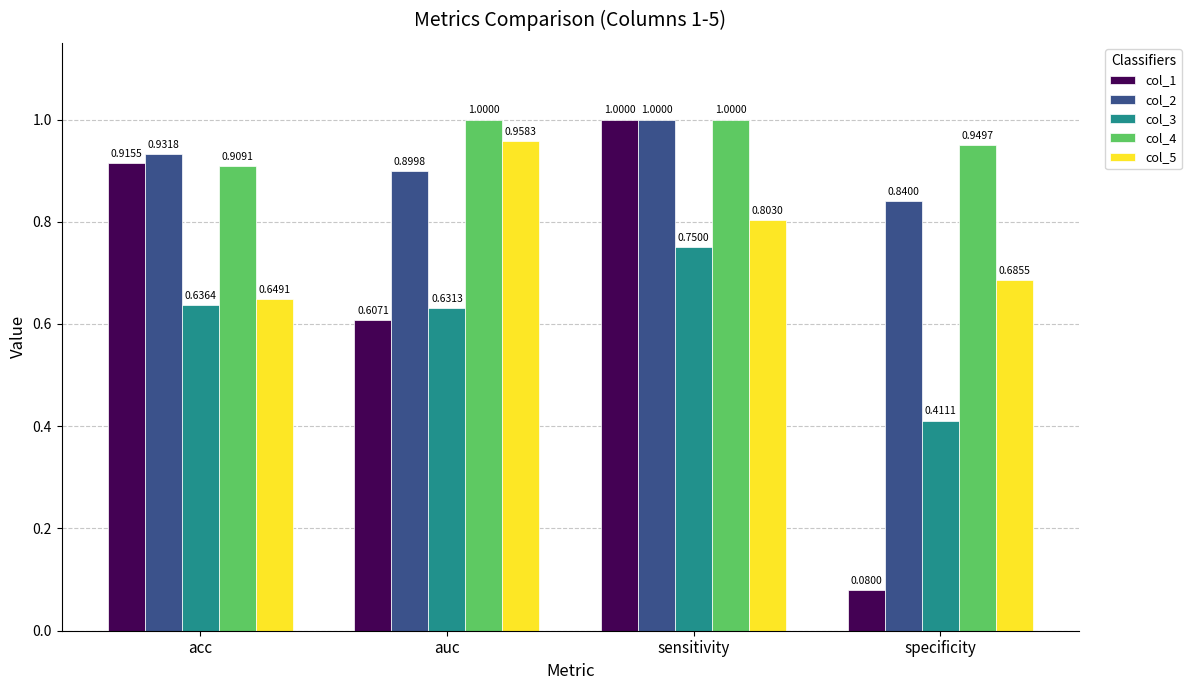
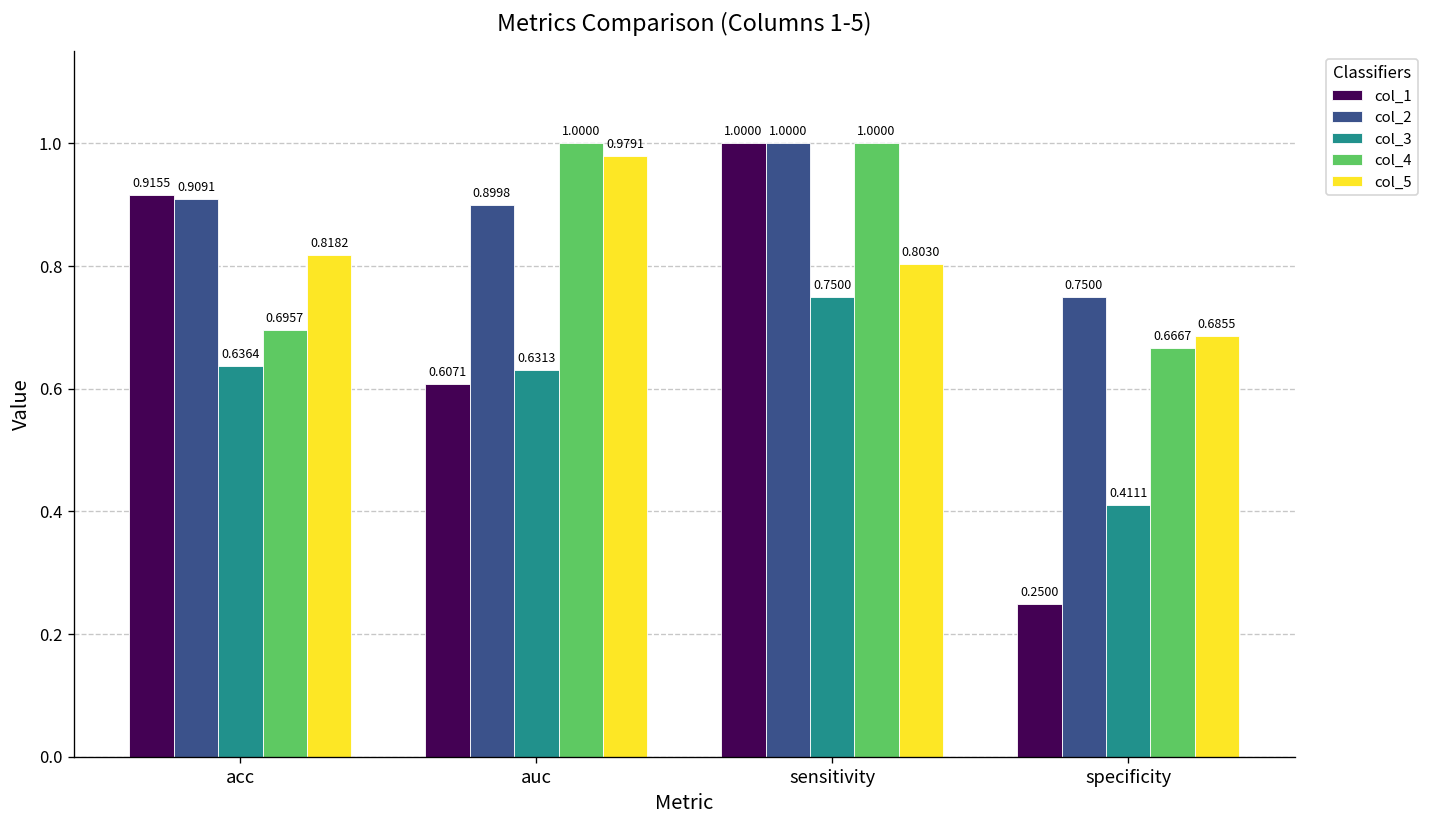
col_2, acc: 0.9318 -> 0.9091
col_4, acc: 0.9091 -> 0.6957
col_5, acc: 0.6491 -> 0.8182
col_5, auc: 0.9583 -> 0.9791
col_1, specificity: 0.0800 -> 0.2500
col_2, specificity: 0.8400 -> 0.7500
col_4, specificity: 0.9497 -> 0.6667
